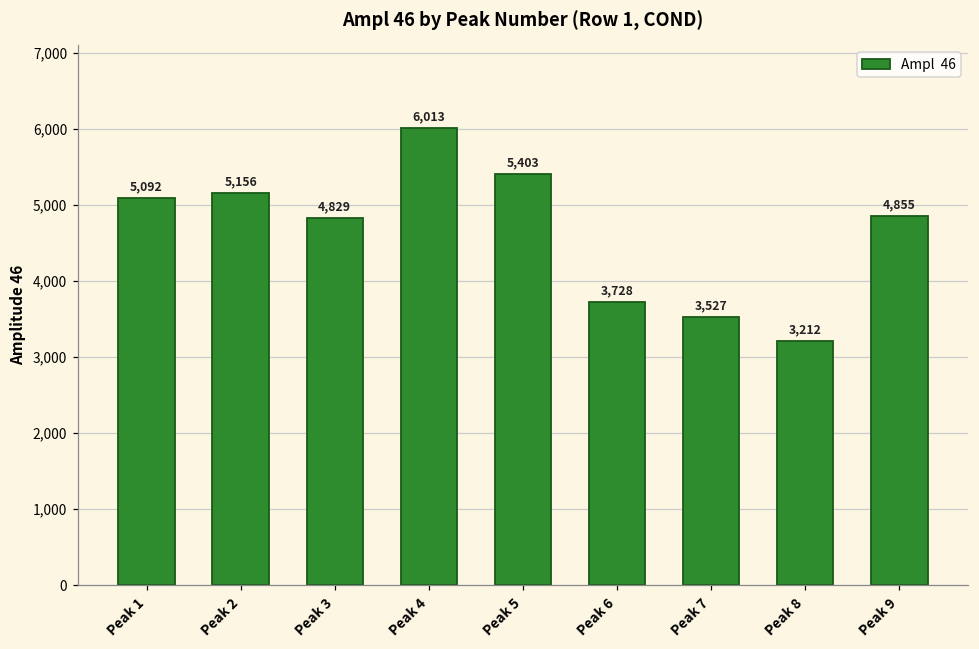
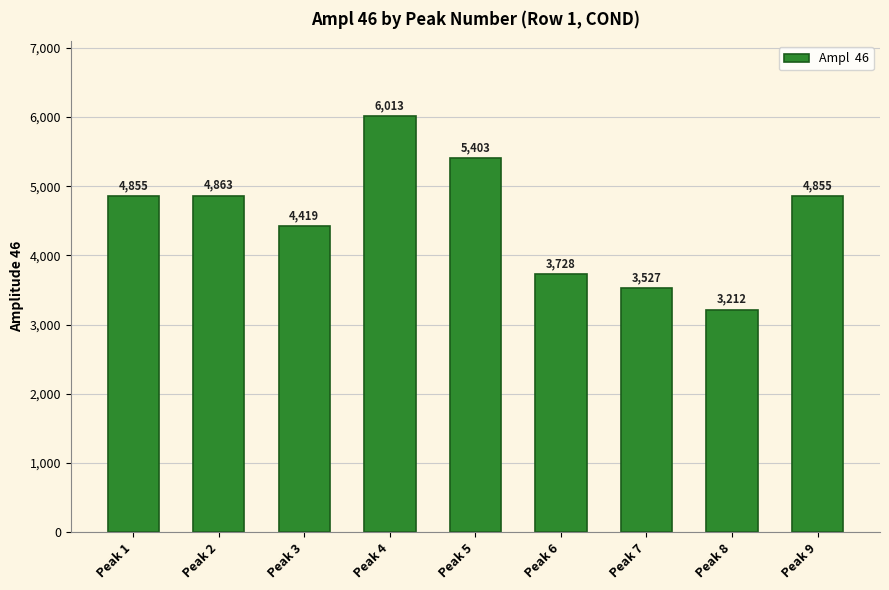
Peak 1: 5,092 -> 4,855
Peak 2: 5,156 -> 4,863
Peak 3: 4,829 -> 4,419
